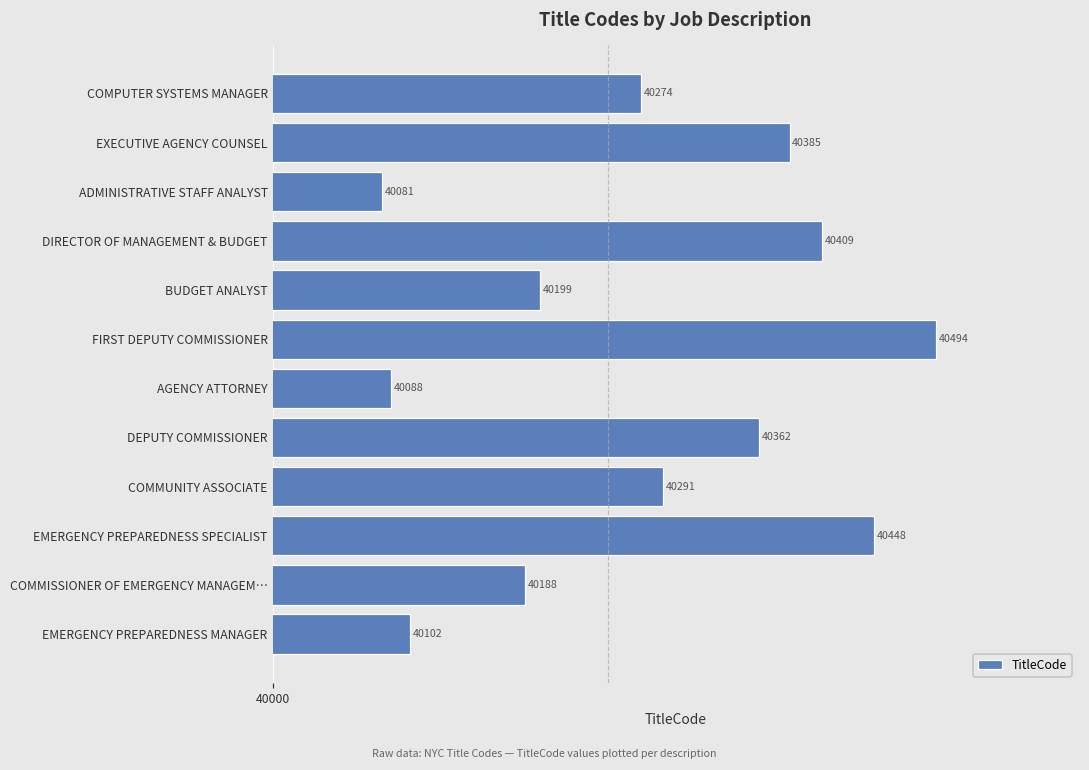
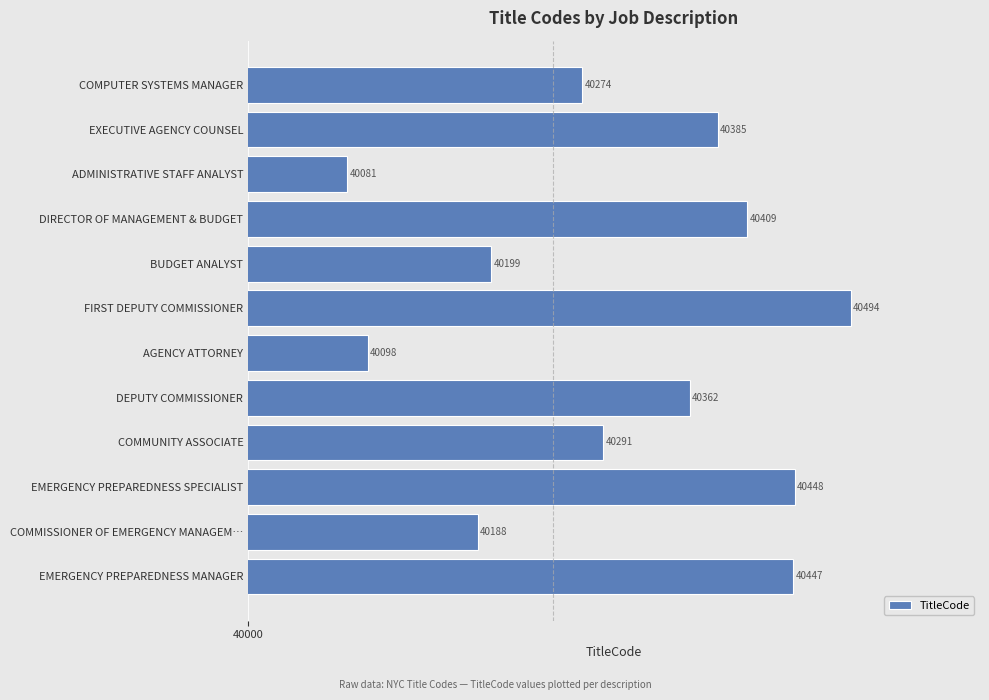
AGENCY ATTORNEY: 40088 -> 40098
EMERGENCY PREPAREDNESS MANAGER: 40102 -> 40447
